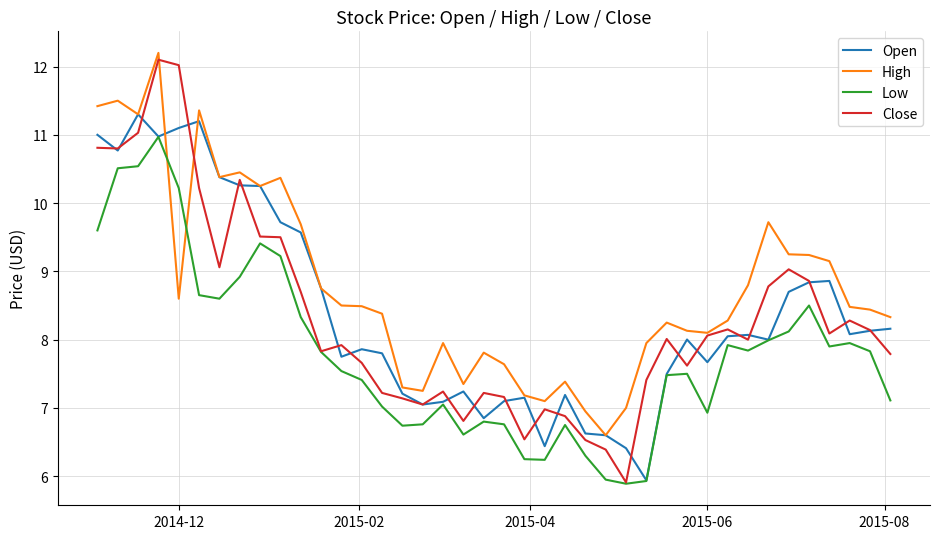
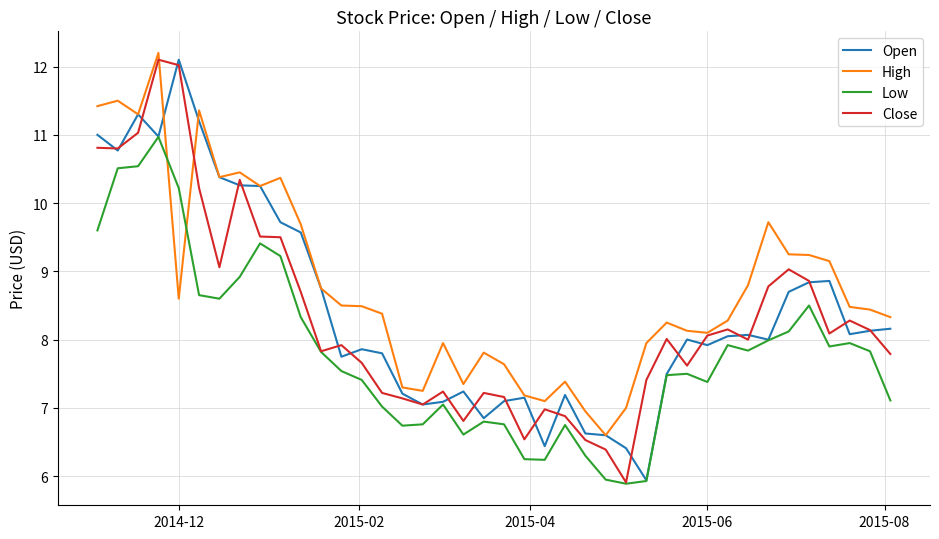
Open, 2014-12: 11.1 -> 12.1
Open, 2015-06: 7.7 -> 7.9
Low, 2015-06: 6.9 -> 7.4
